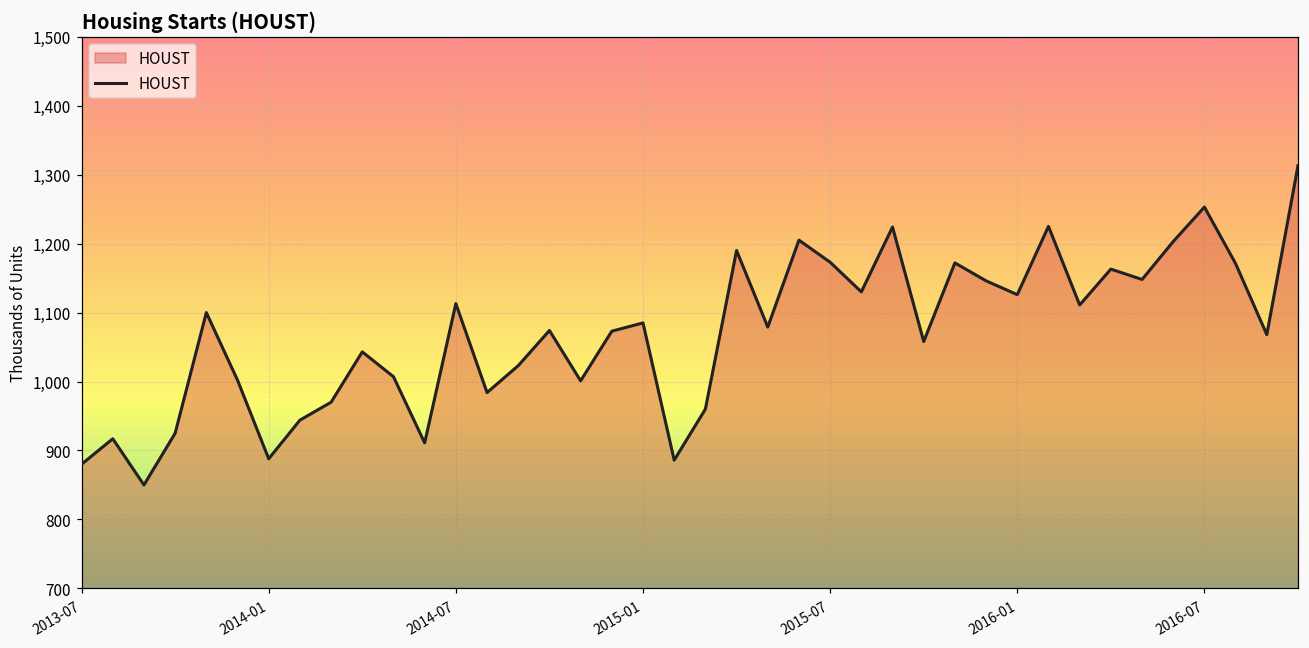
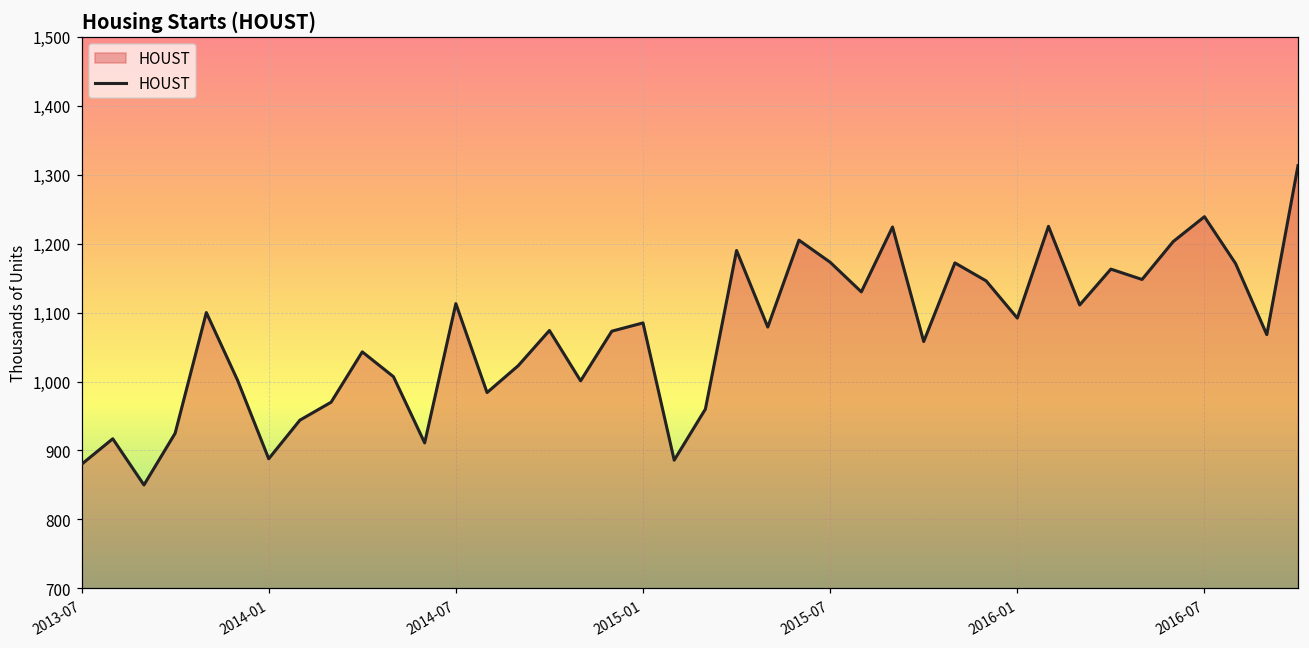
2016-01: 1,130 -> 1,090
2016-07: 1,250 -> 1,240
